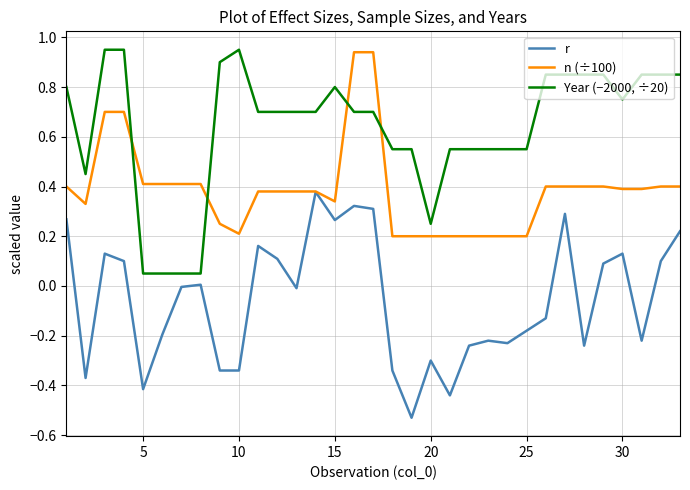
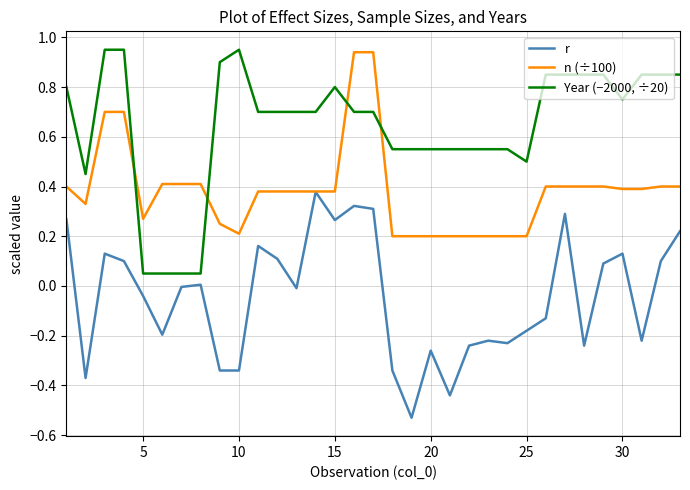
r, 5: -0.41 -> -0.04
n (÷100), 5: 0.41 -> 0.27
n (÷100), 15: 0.34 -> 0.38
r, 20: -0.30 -> -0.26
Year (−2000, ÷20), 20: 0.25 -> 0.55
Year (−2000, ÷20), 25: 0.55 -> 0.50
